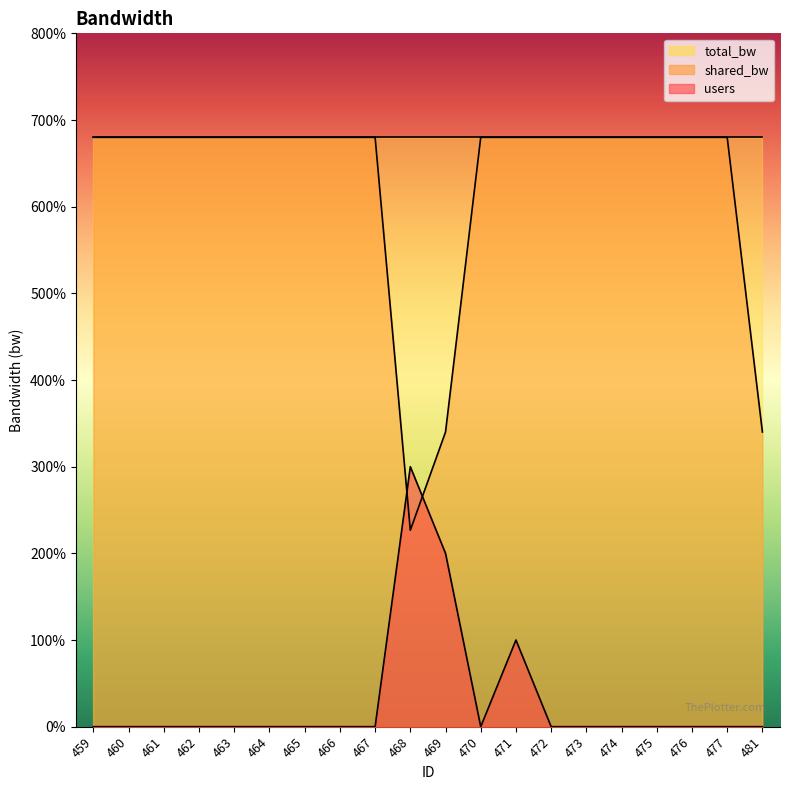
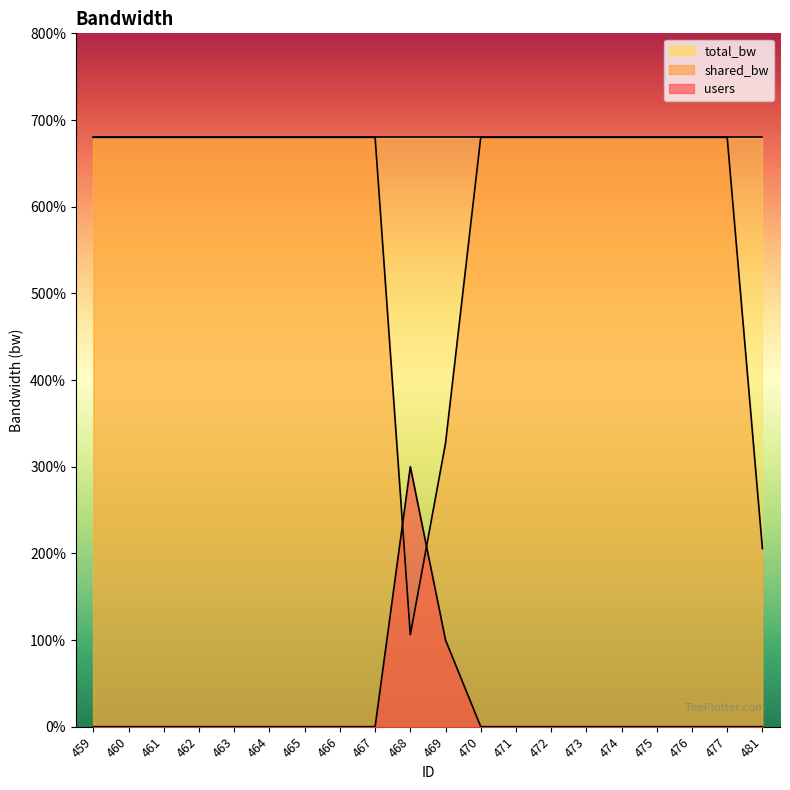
shared_bw, 468: 230% -> 110%
shared_bw, 469: 340% -> 330%
users, 469: 200% -> 100%
users, 471: 100% -> 0%
shared_bw, 481: 340% -> 210%
